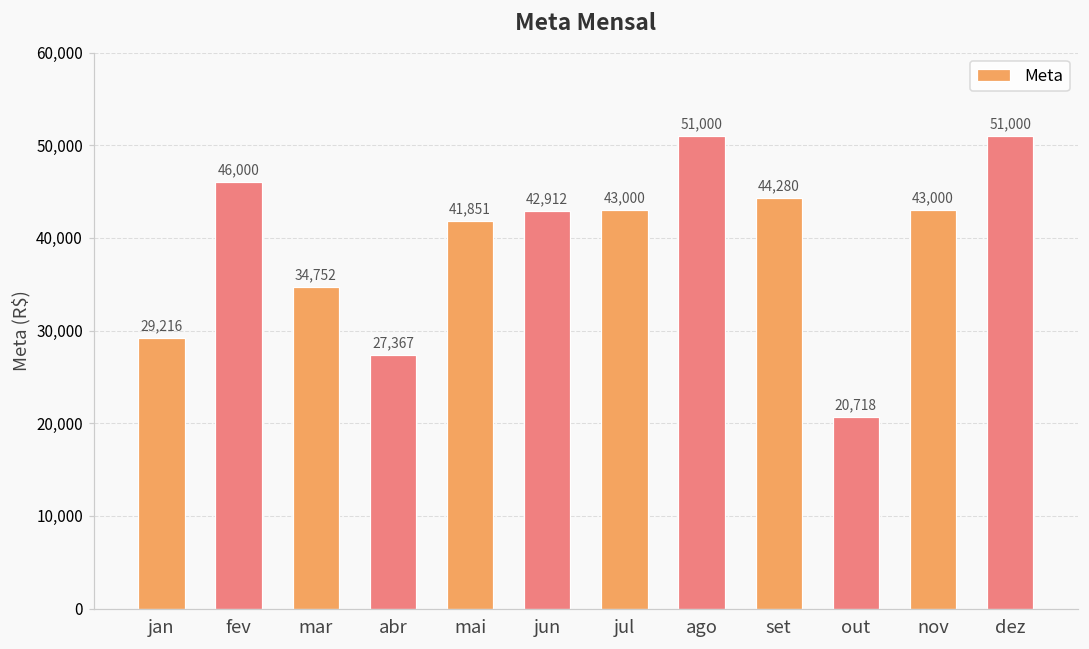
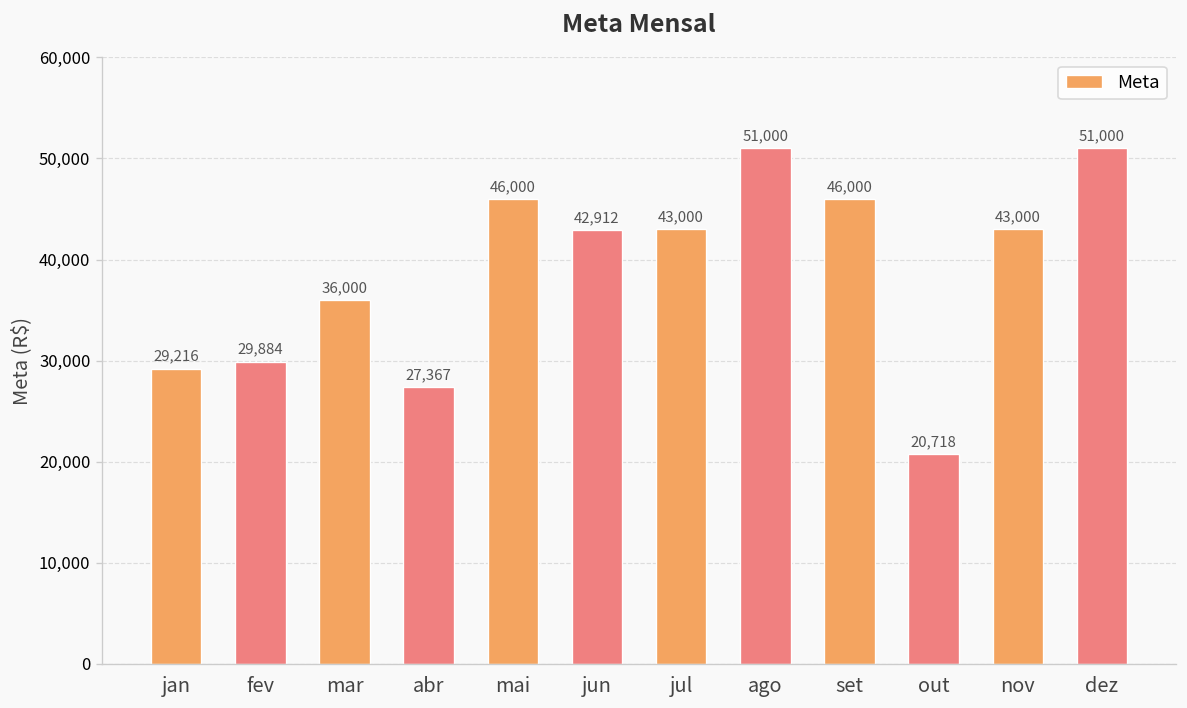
fev: 46,000 -> 29,884
mar: 34,752 -> 36,000
mai: 41,851 -> 46,000
set: 44,280 -> 46,000
